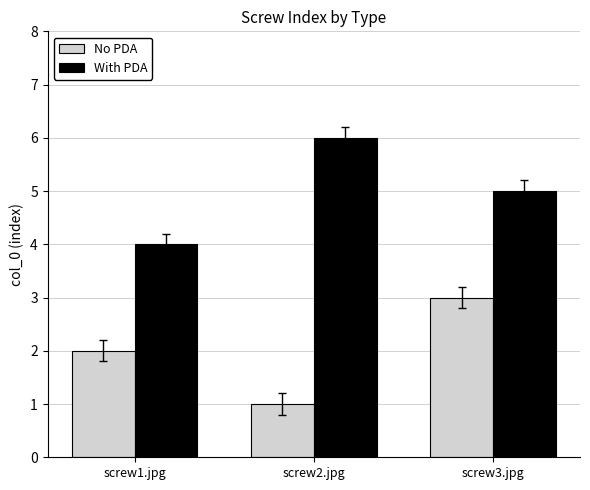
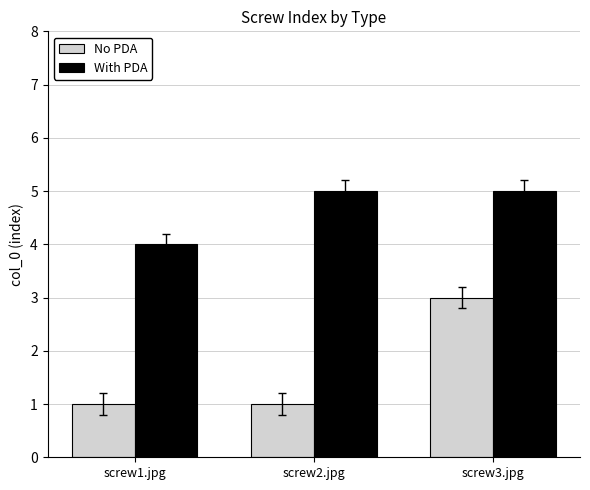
No PDA, screw1.jpg: 2 -> 1
With PDA, screw2.jpg: 6 -> 5
